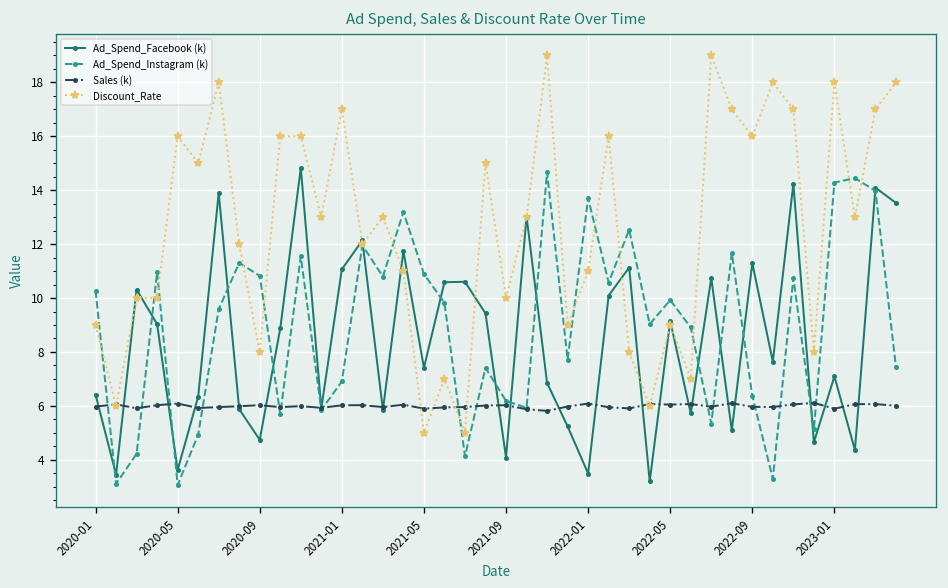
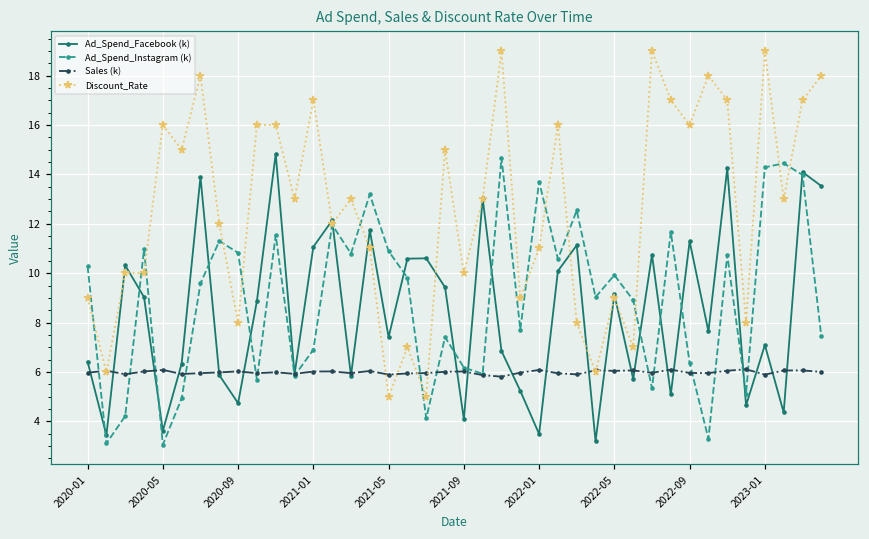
Discount_Rate, 2023-01: 18 -> 19
